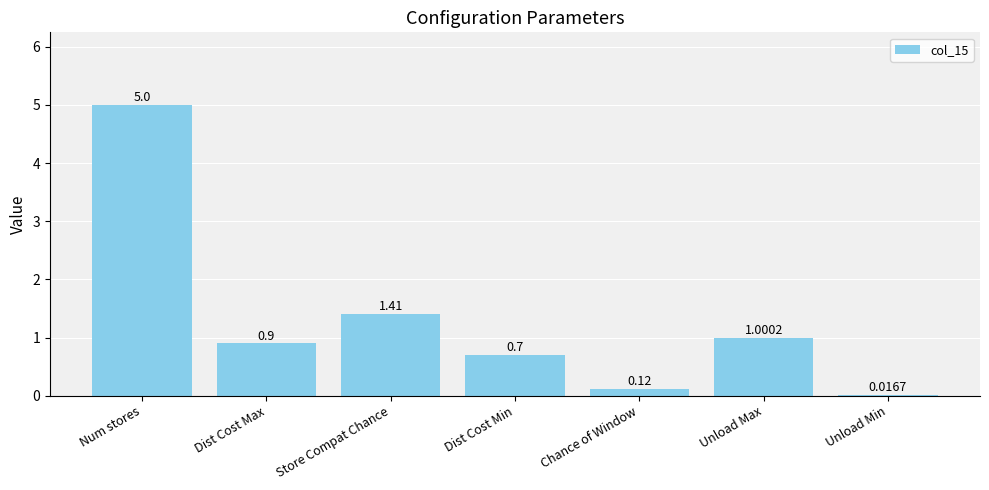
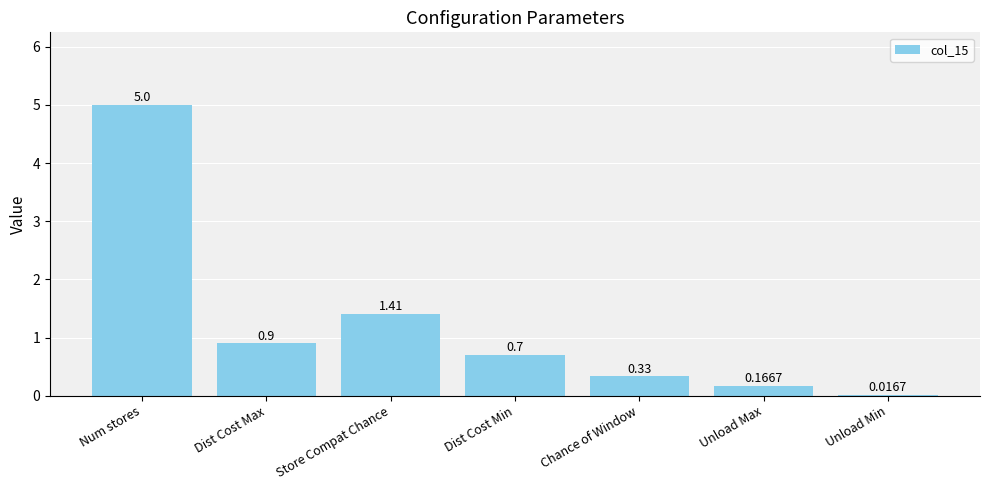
Chance of Window: 0.12 -> 0.33
Unload Max: 1.0002 -> 0.1667
